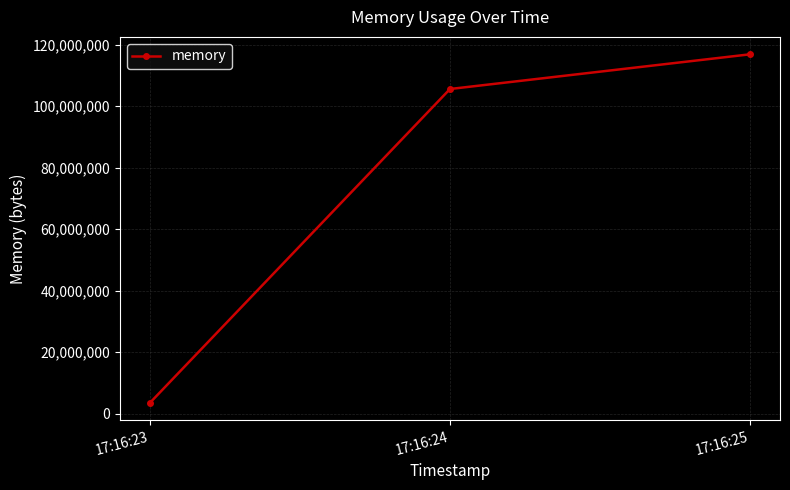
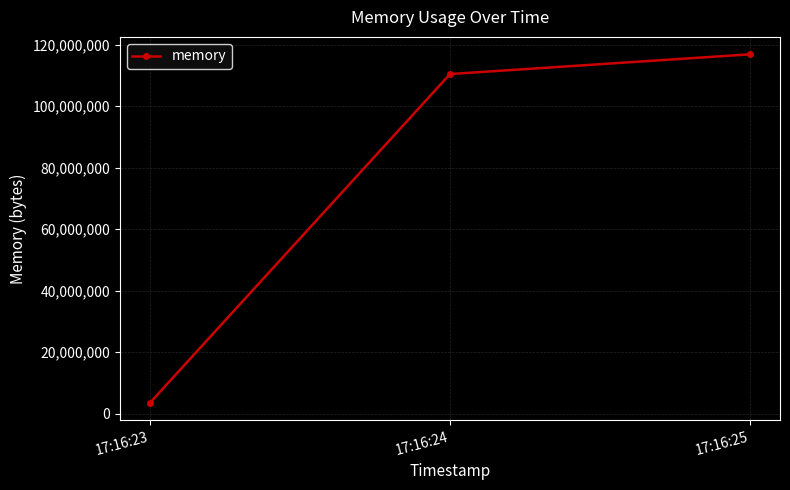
17:16:24: 106,000,000 -> 110,000,000
